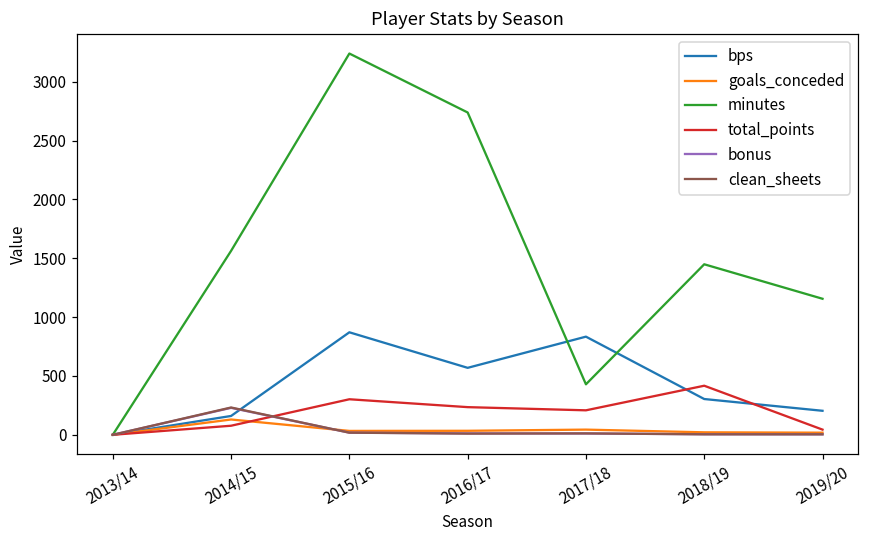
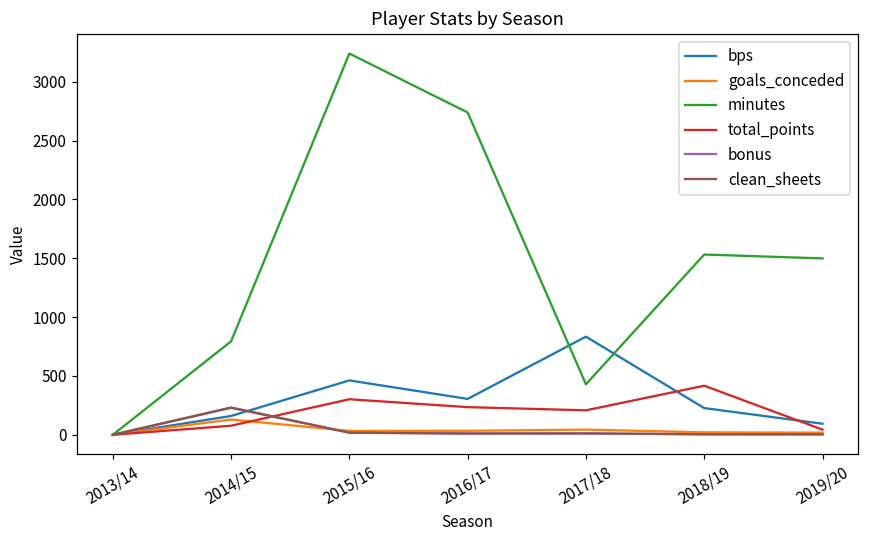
minutes, 2014/15: 1560 -> 790
bps, 2015/16: 870 -> 460
bps, 2016/17: 570 -> 310
bps, 2018/19: 300 -> 230
minutes, 2018/19: 1450 -> 1530
bps, 2019/20: 200 -> 90
minutes, 2019/20: 1160 -> 1500
